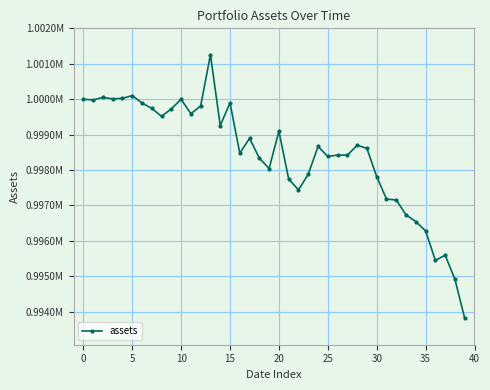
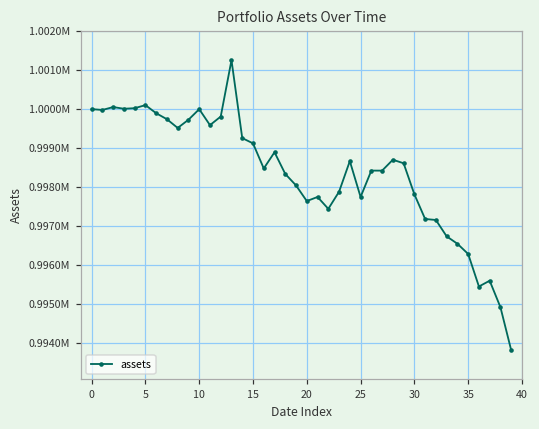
15: 999900 -> 999100
20: 999100 -> 997600
25: 998400 -> 997700
